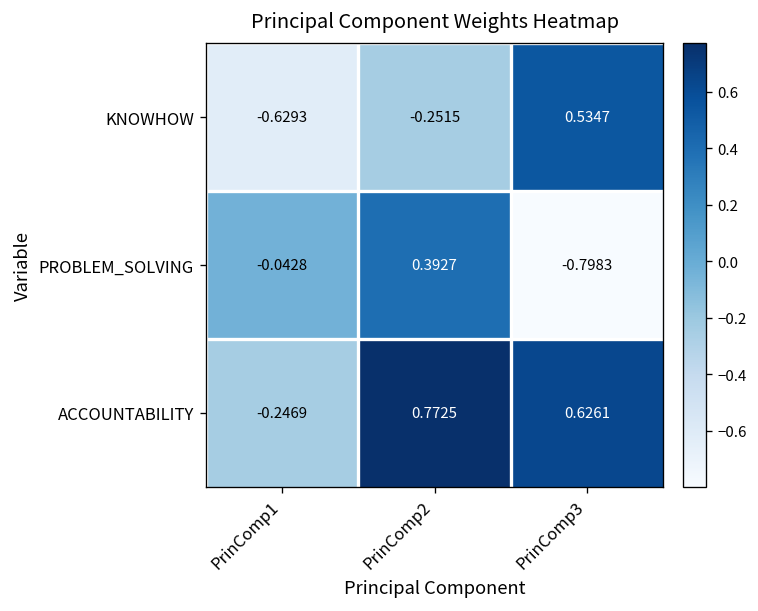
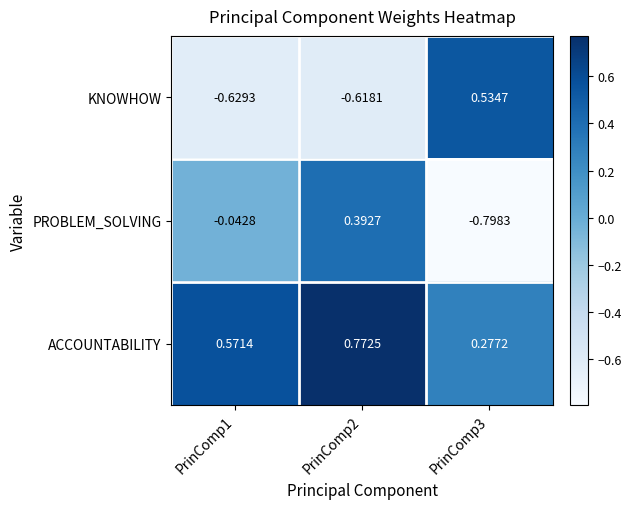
KNOWHOW, PrinComp2: -0.2515 -> -0.6181
ACCOUNTABILITY, PrinComp1: -0.2469 -> 0.5714
ACCOUNTABILITY, PrinComp3: 0.6261 -> 0.2772
